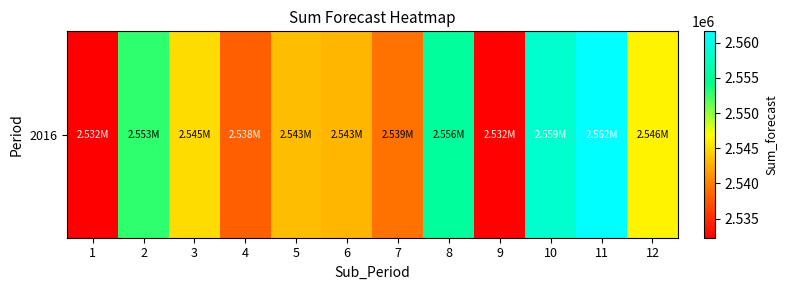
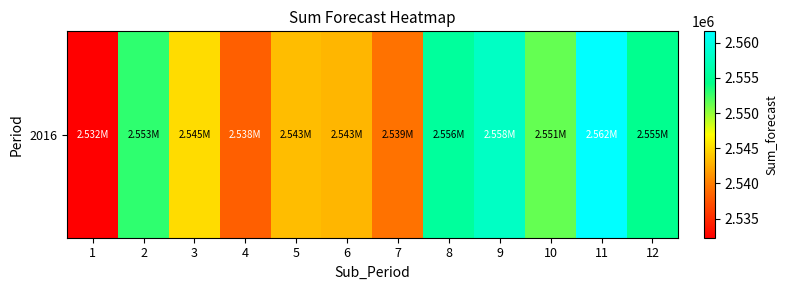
2016, 9: 2.532M -> 2.558M
2016, 10: 2.559M -> 2.551M
2016, 12: 2.546M -> 2.555M
